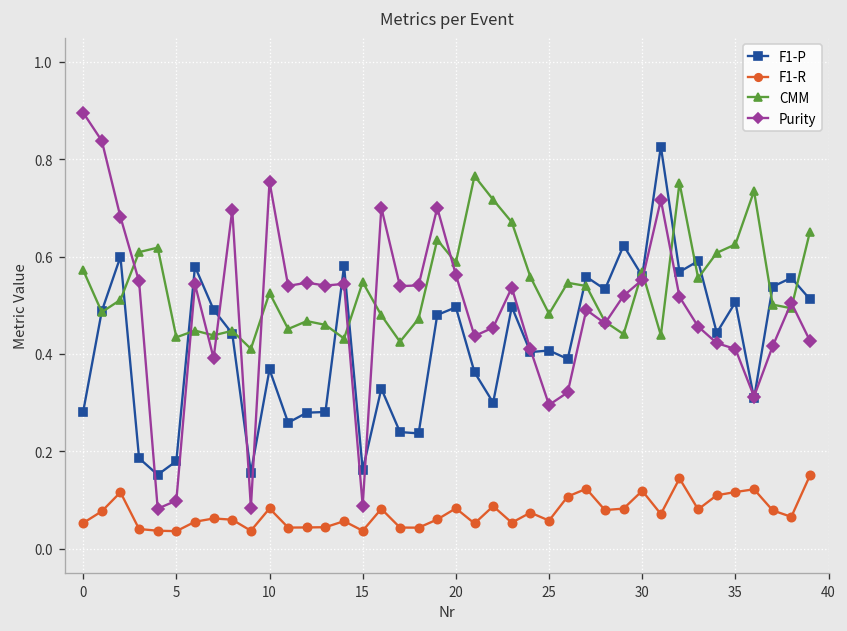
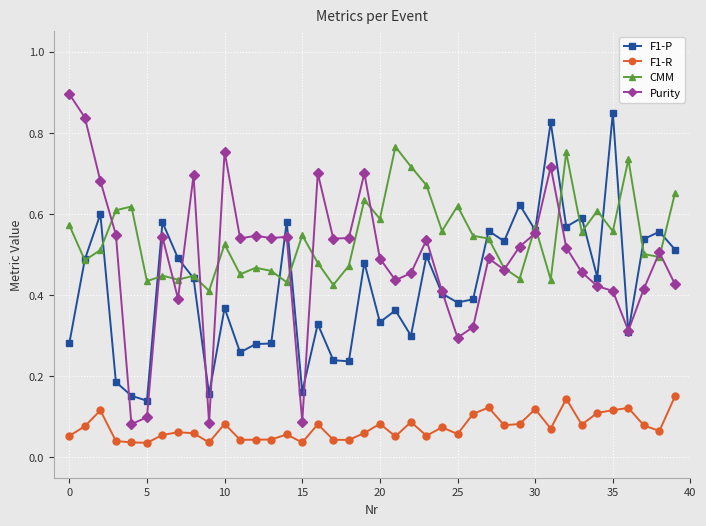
F1-P, 5: 0.18 -> 0.14
F1-P, 20: 0.50 -> 0.33
Purity, 20: 0.56 -> 0.49
F1-P, 25: 0.41 -> 0.38
CMM, 25: 0.48 -> 0.62
F1-P, 35: 0.51 -> 0.85
CMM, 35: 0.63 -> 0.56
